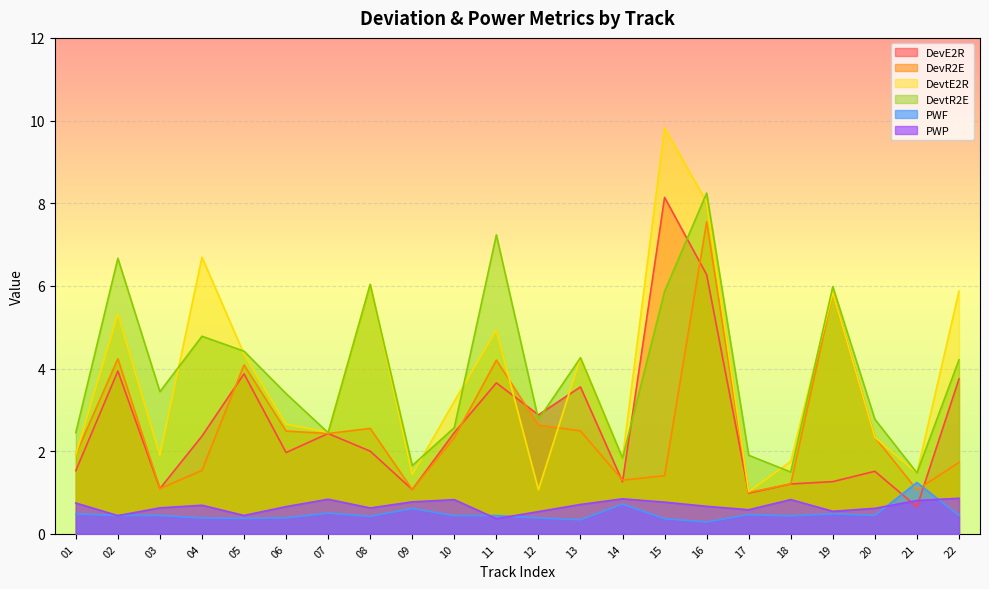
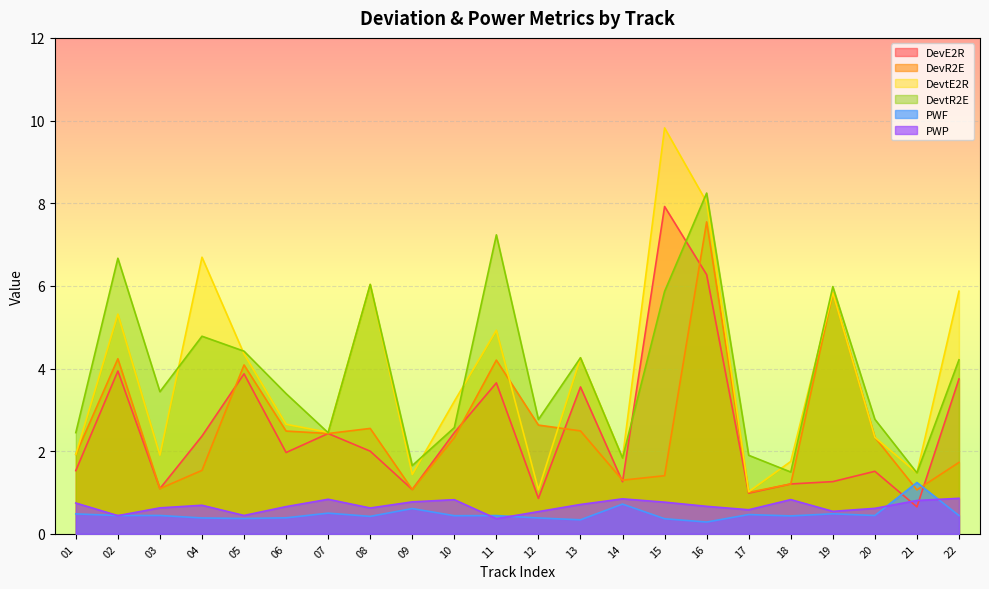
DevE2R, 12: 2.9 -> 0.9
DevE2R, 15: 8.1 -> 7.9
